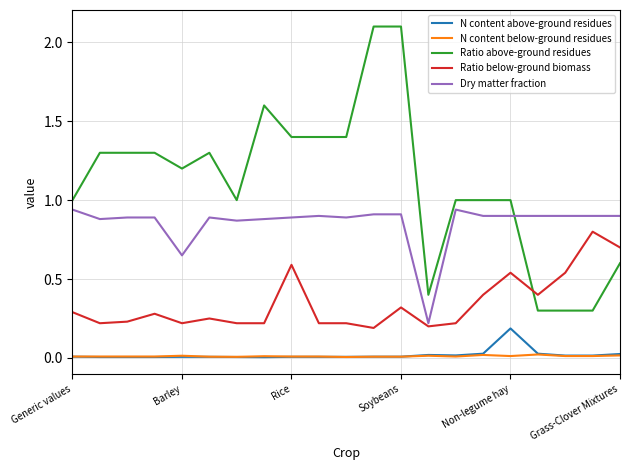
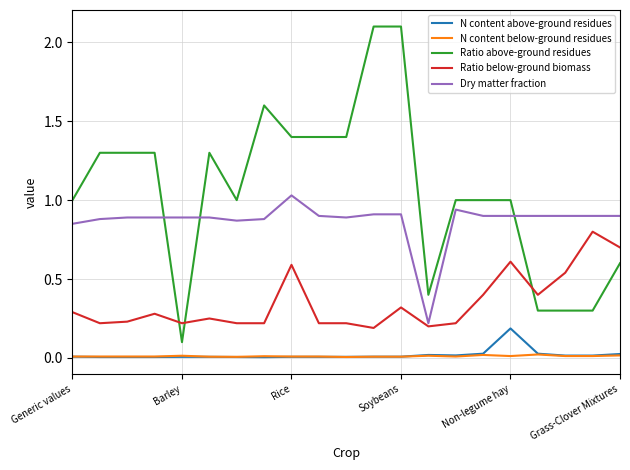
Dry matter fraction, Generic values: 0.94 -> 0.85
Ratio above-ground residues, Barley: 1.2 -> 0.1
Dry matter fraction, Barley: 0.65 -> 0.89
Dry matter fraction, Rice: 0.89 -> 1.03
Ratio below-ground biomass, Non-legume hay: 0.54 -> 0.61
